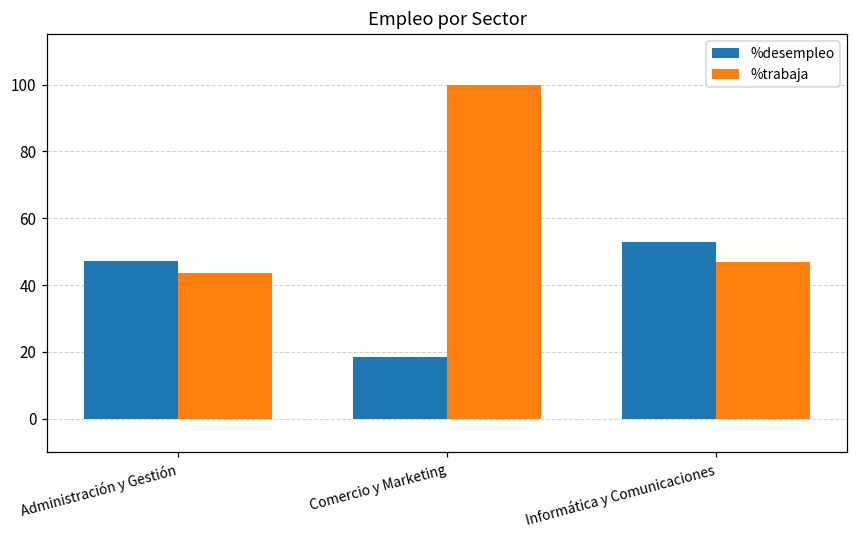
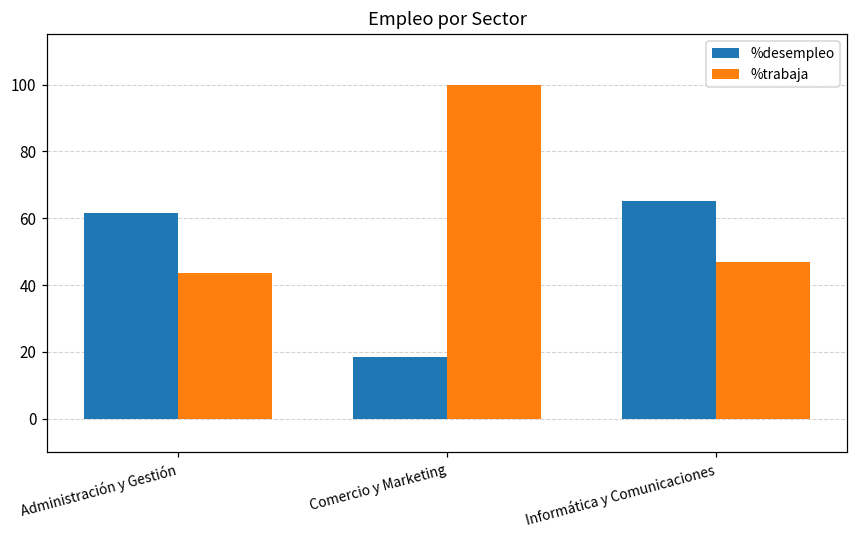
%desempleo, Administración y Gestión: 47 -> 62
%desempleo, Informática y Comunicaciones: 53 -> 65
